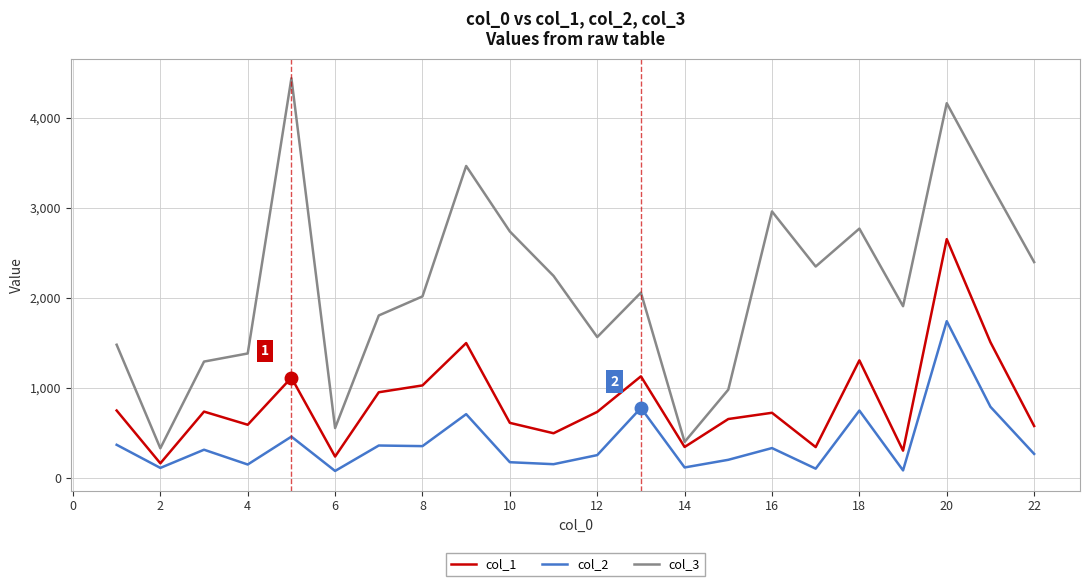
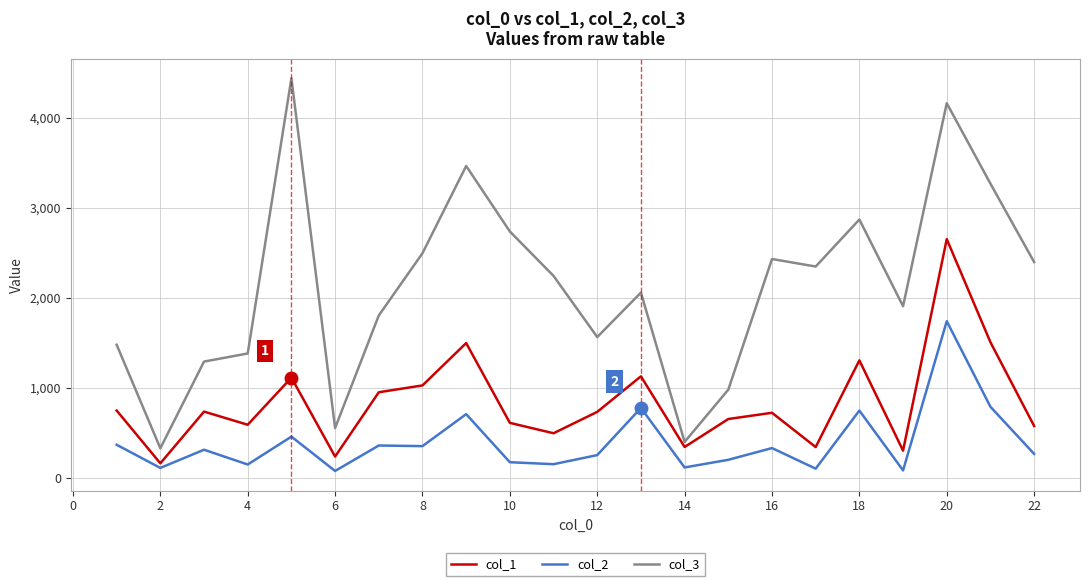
col_3, 8: 2,000 -> 2,500
col_3, 16: 3,000 -> 2,400
col_3, 18: 2,800 -> 2,900
